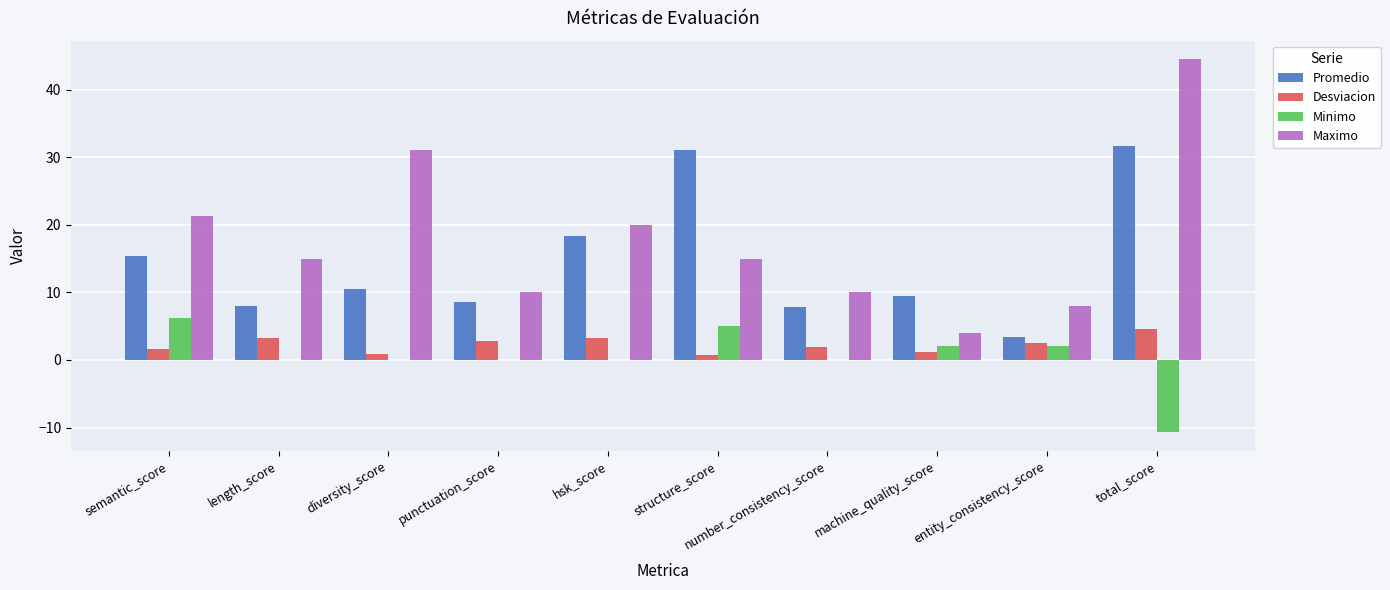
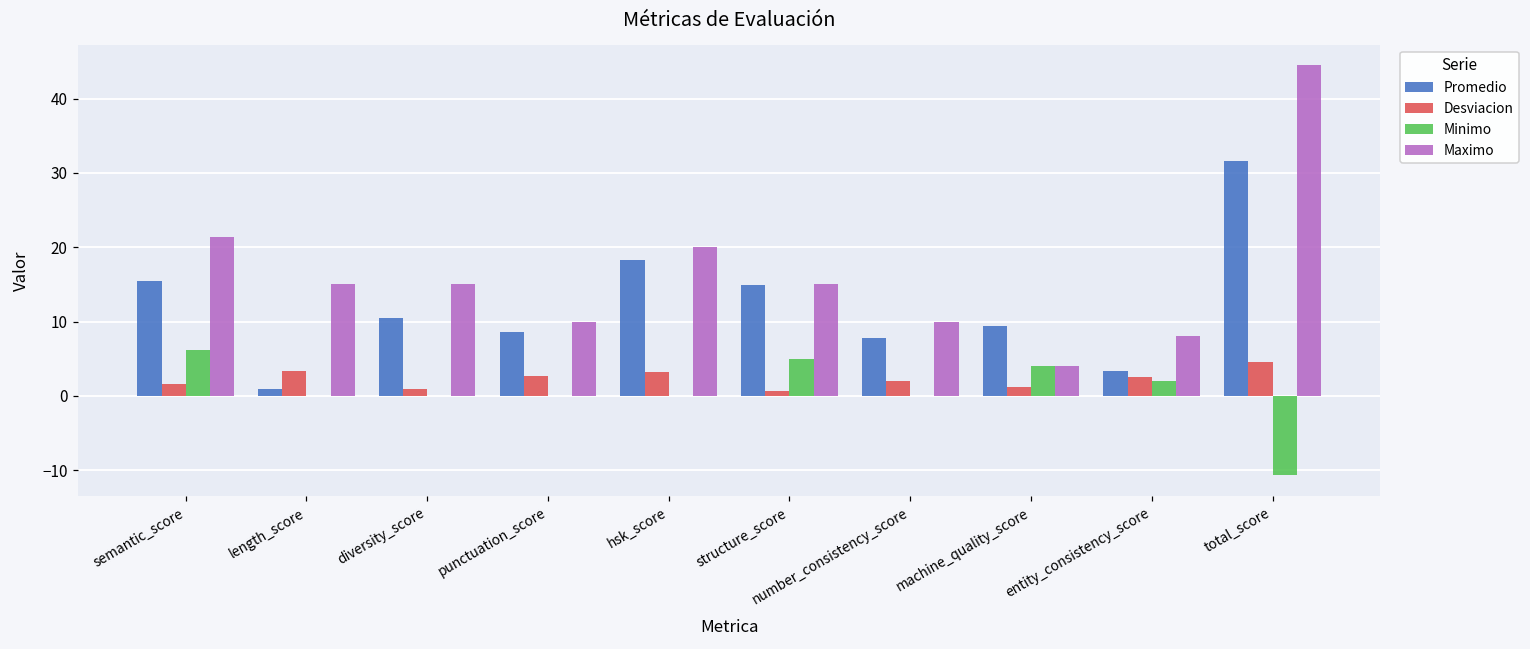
Promedio, length_score: 8 -> 1
Maximo, diversity_score: 31 -> 15
Promedio, structure_score: 31 -> 15
Minimo, machine_quality_score: 2 -> 4
